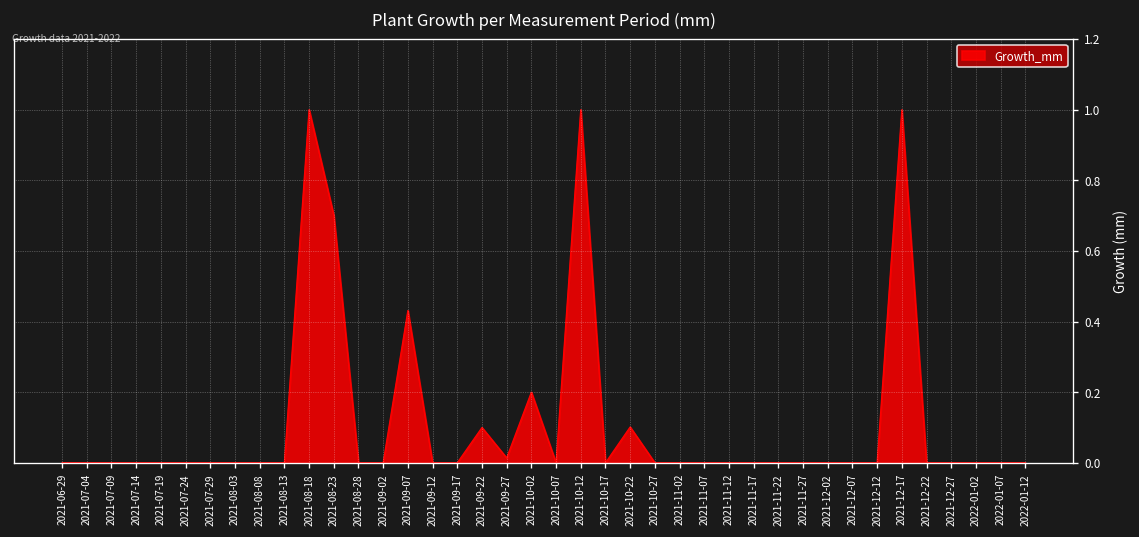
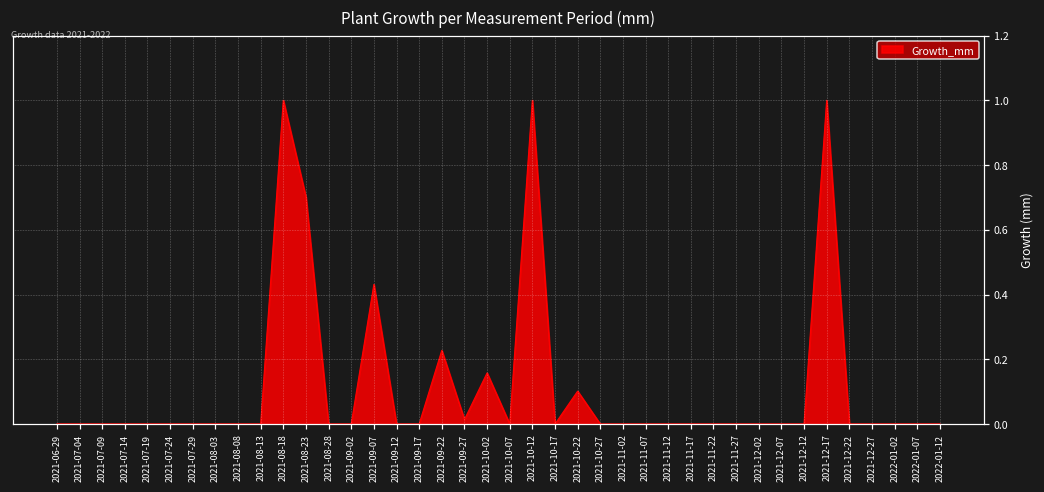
2021-09-22: 0.10 -> 0.23
2021-10-02: 0.20 -> 0.16
